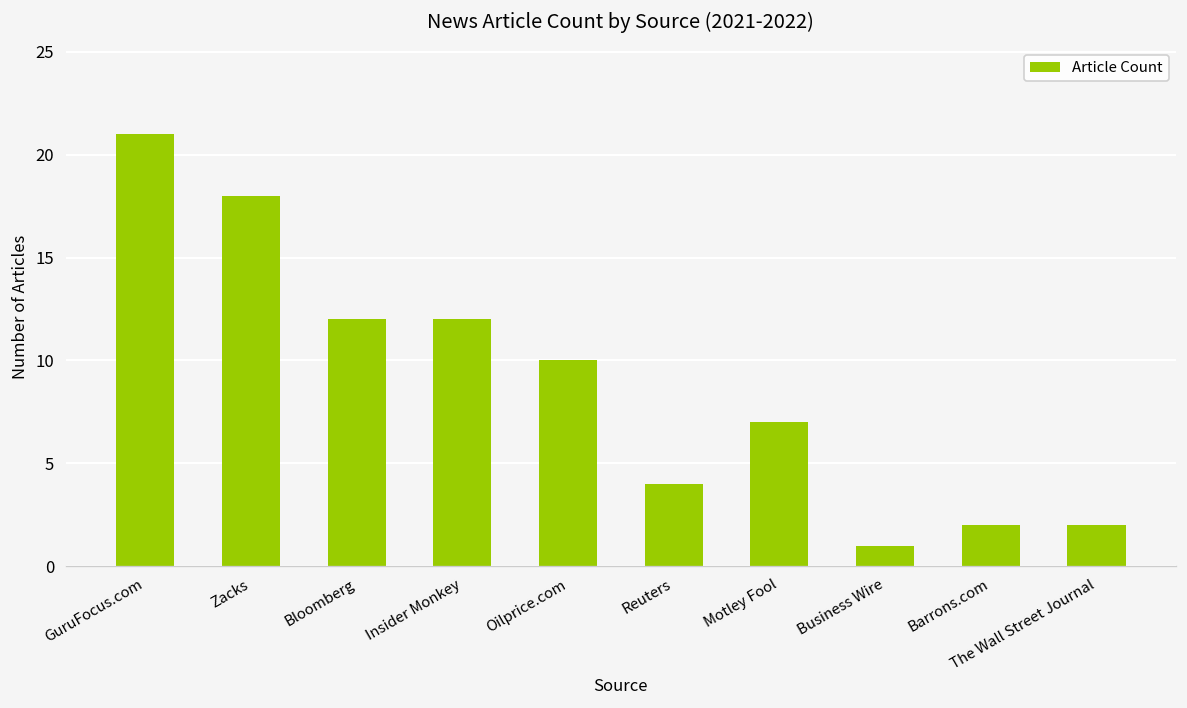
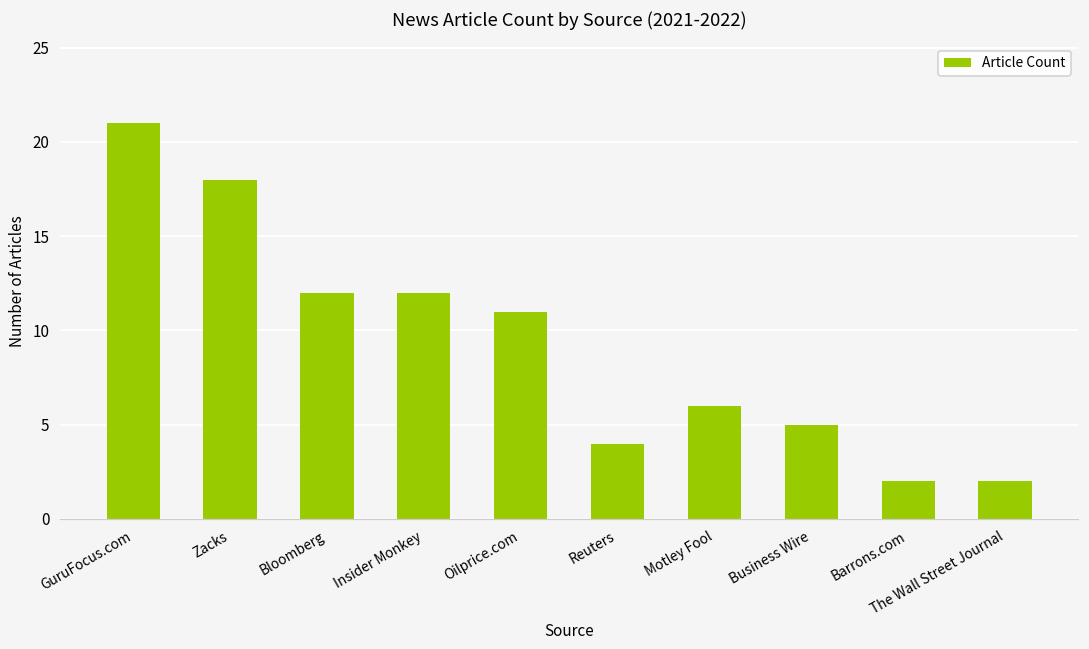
Oilprice.com: 10 -> 11
Motley Fool: 7 -> 6
Business Wire: 1 -> 5
